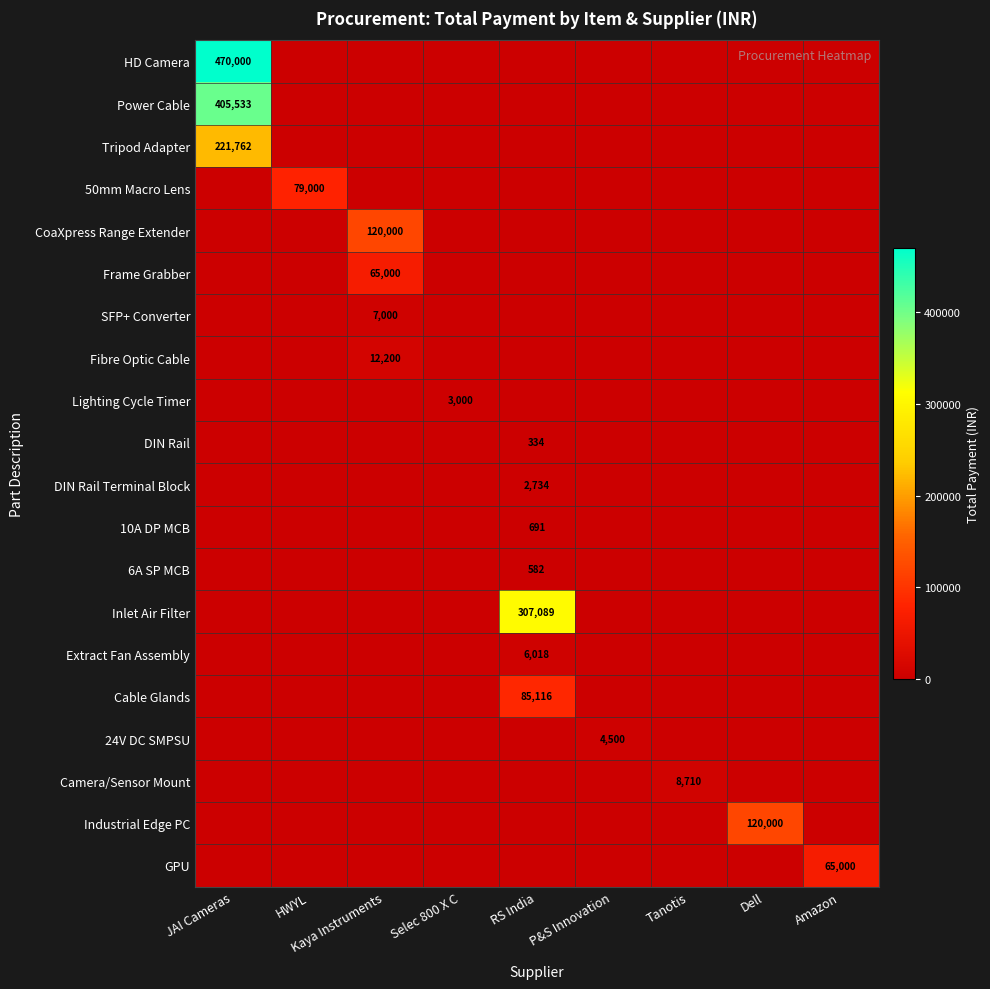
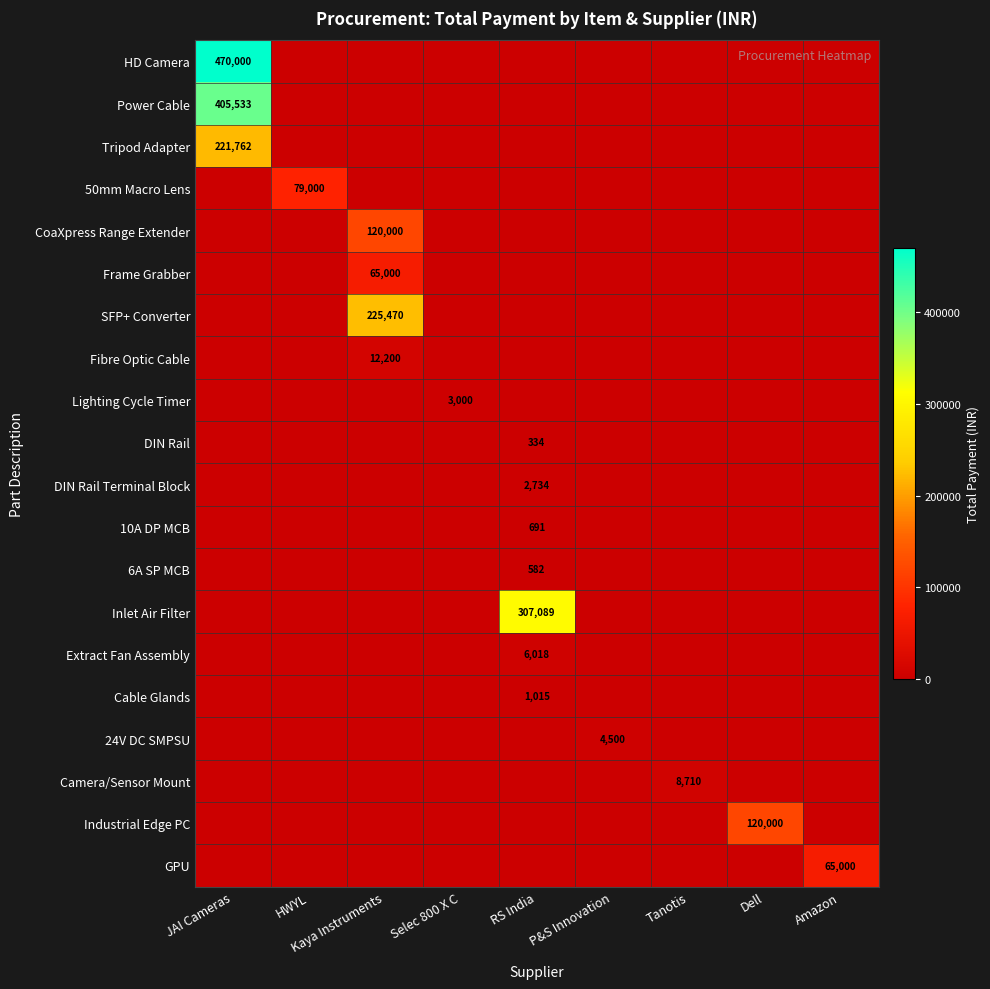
SFP+ Converter, Kaya Instruments: 7,000 -> 225,470
Cable Glands, RS India: 85,116 -> 1,015
